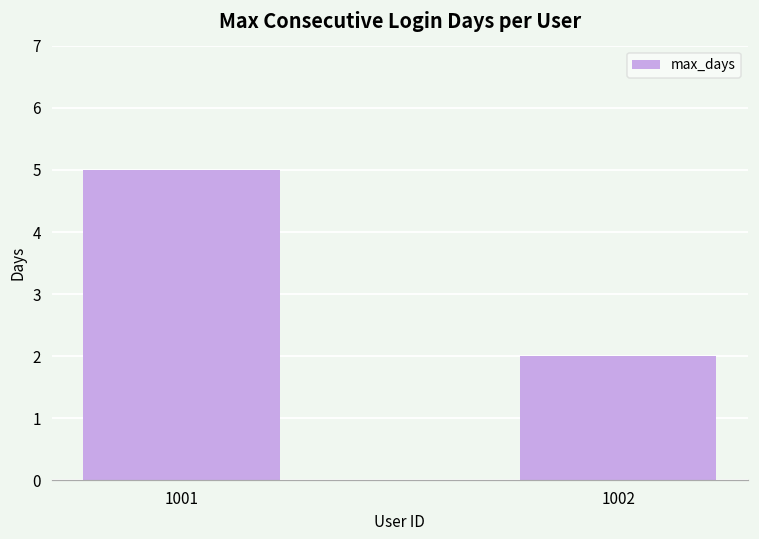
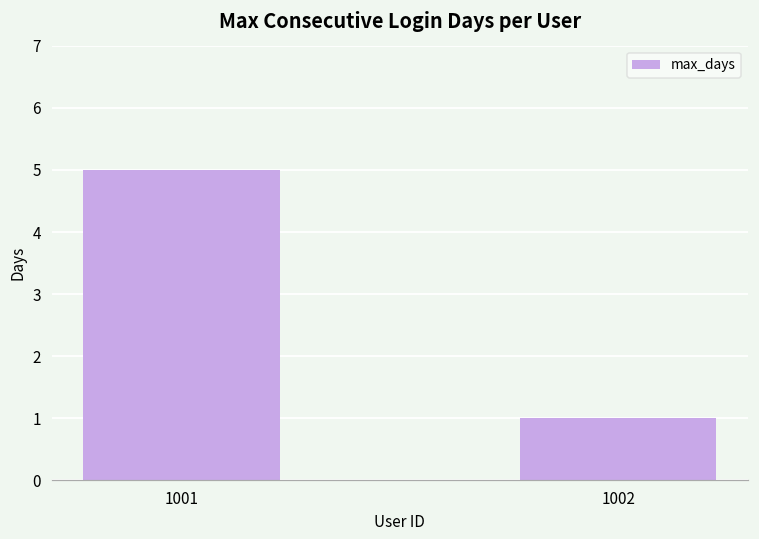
1002: 2 -> 1
